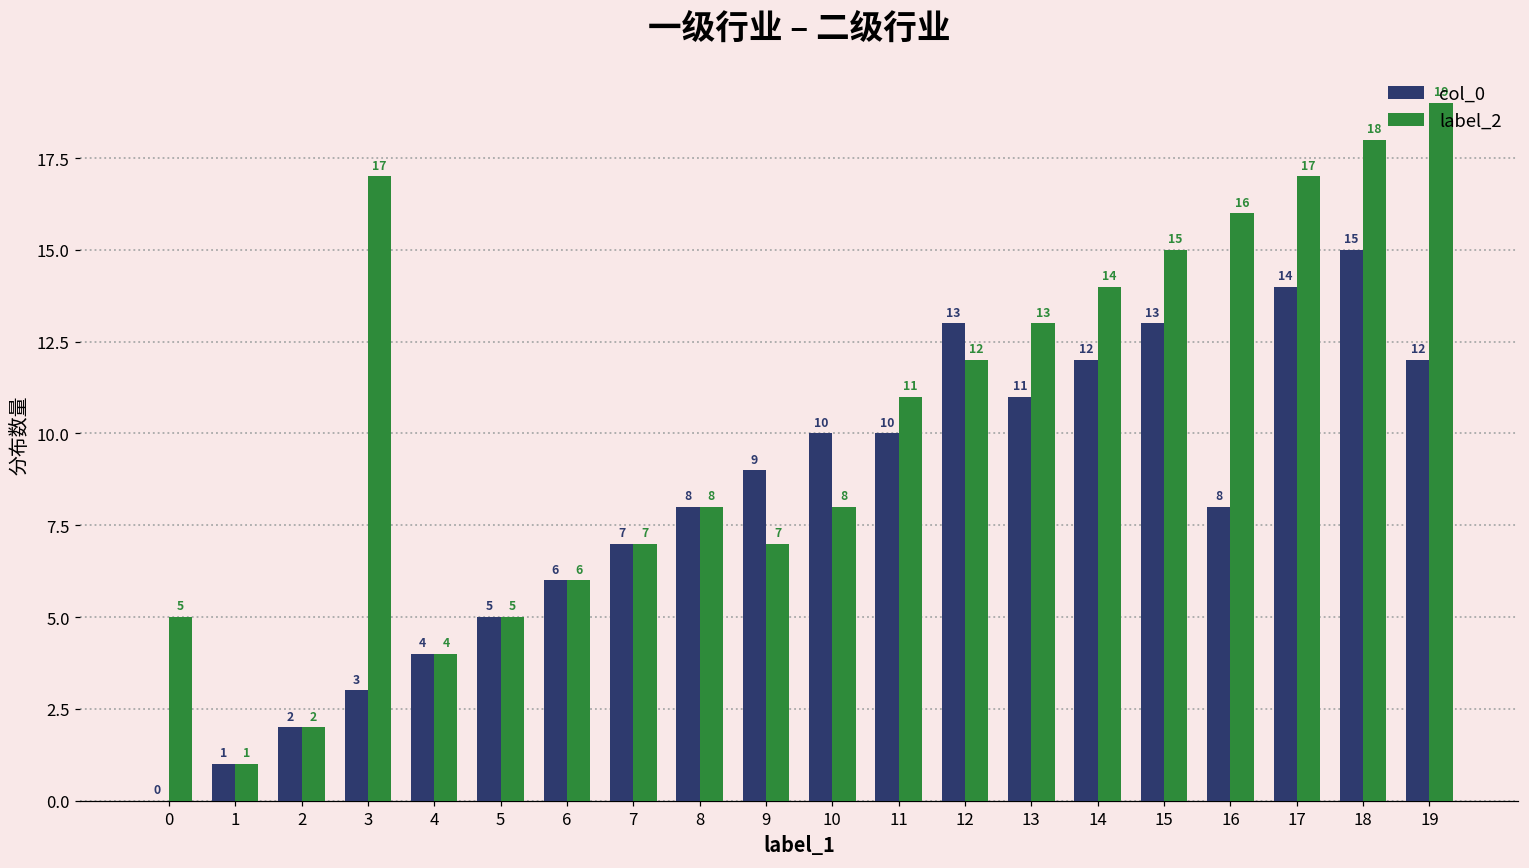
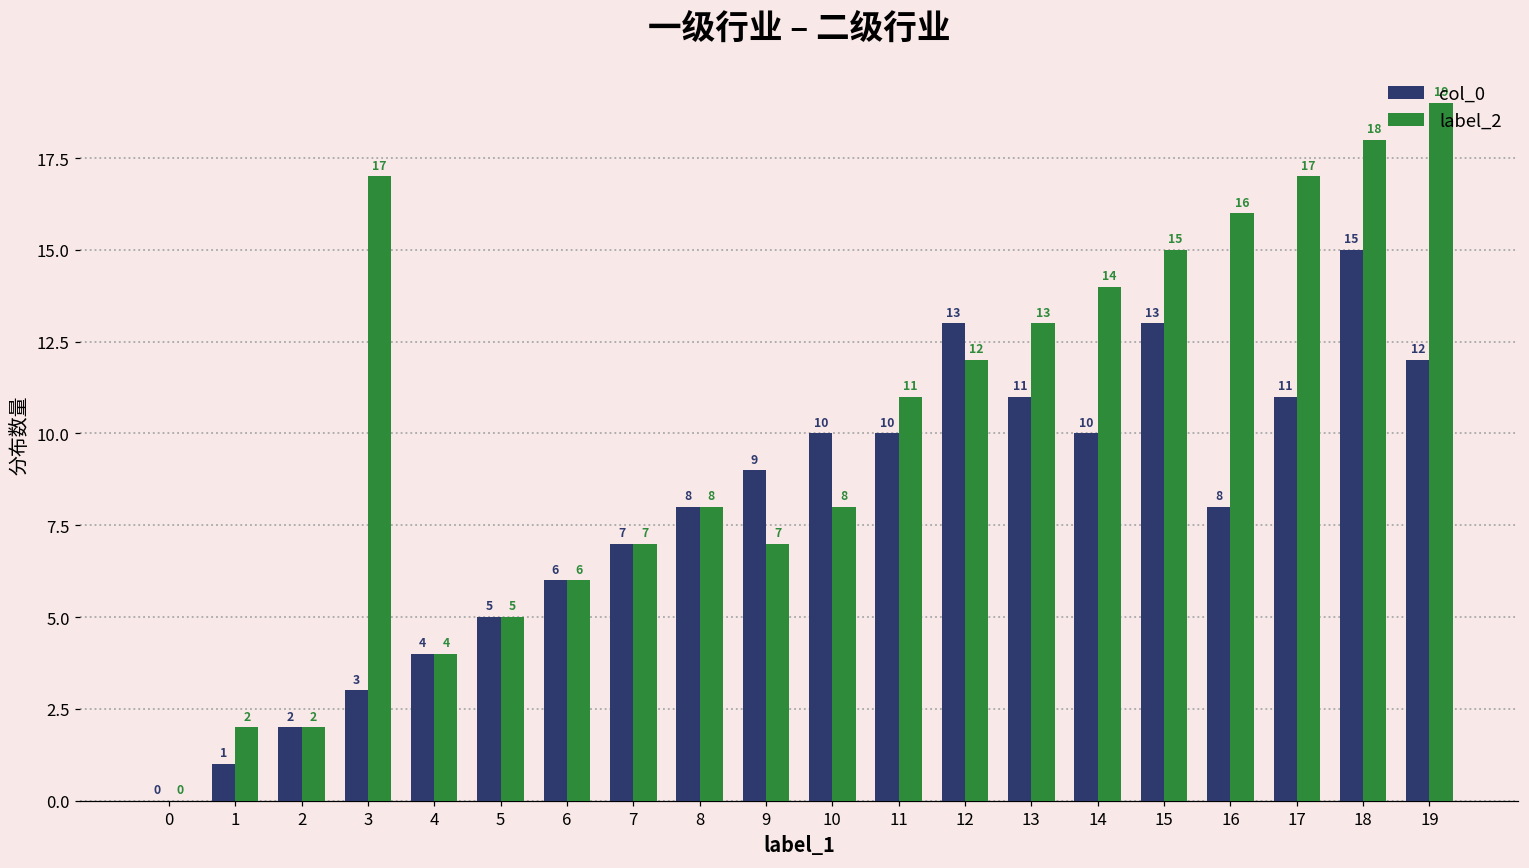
label_2, 0: 5 -> 0
label_2, 1: 1 -> 2
col_0, 14: 12 -> 10
col_0, 17: 14 -> 11
